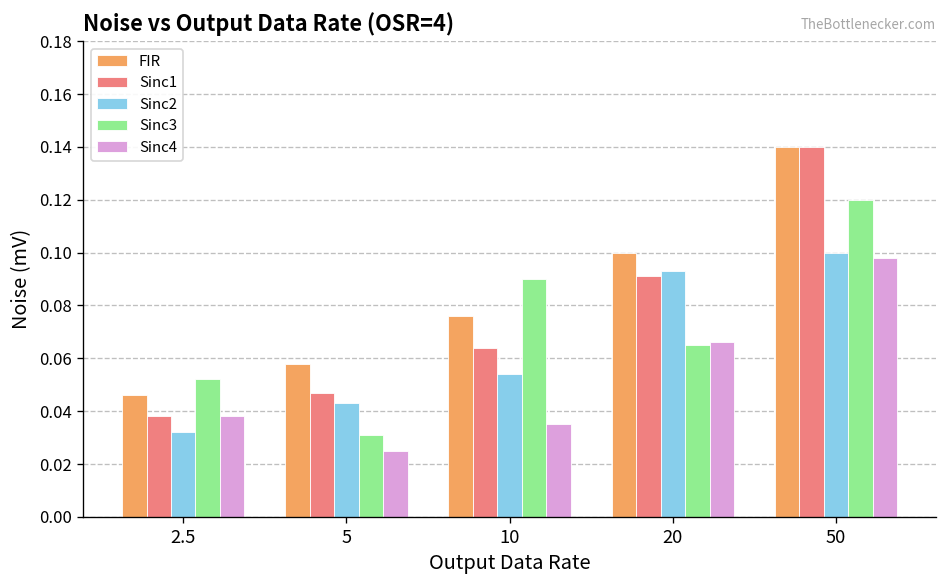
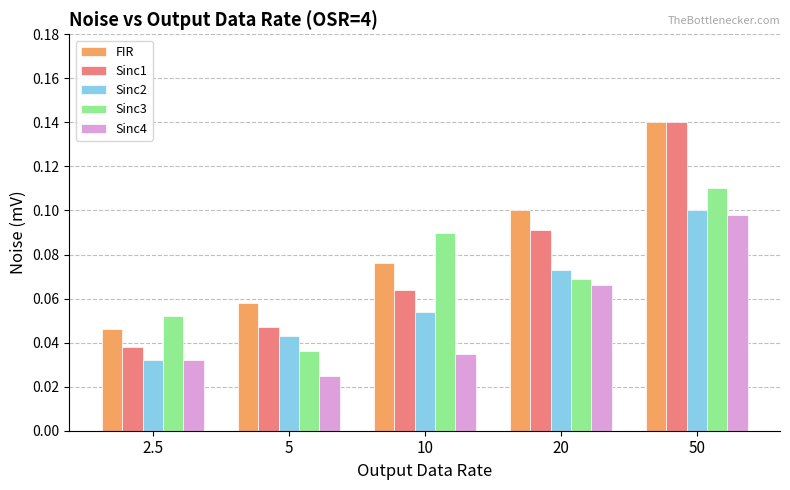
Sinc4, 2.5: 0.038 -> 0.032
Sinc3, 5: 0.031 -> 0.036
Sinc2, 20: 0.093 -> 0.073
Sinc3, 20: 0.065 -> 0.069
Sinc3, 50: 0.12 -> 0.11
